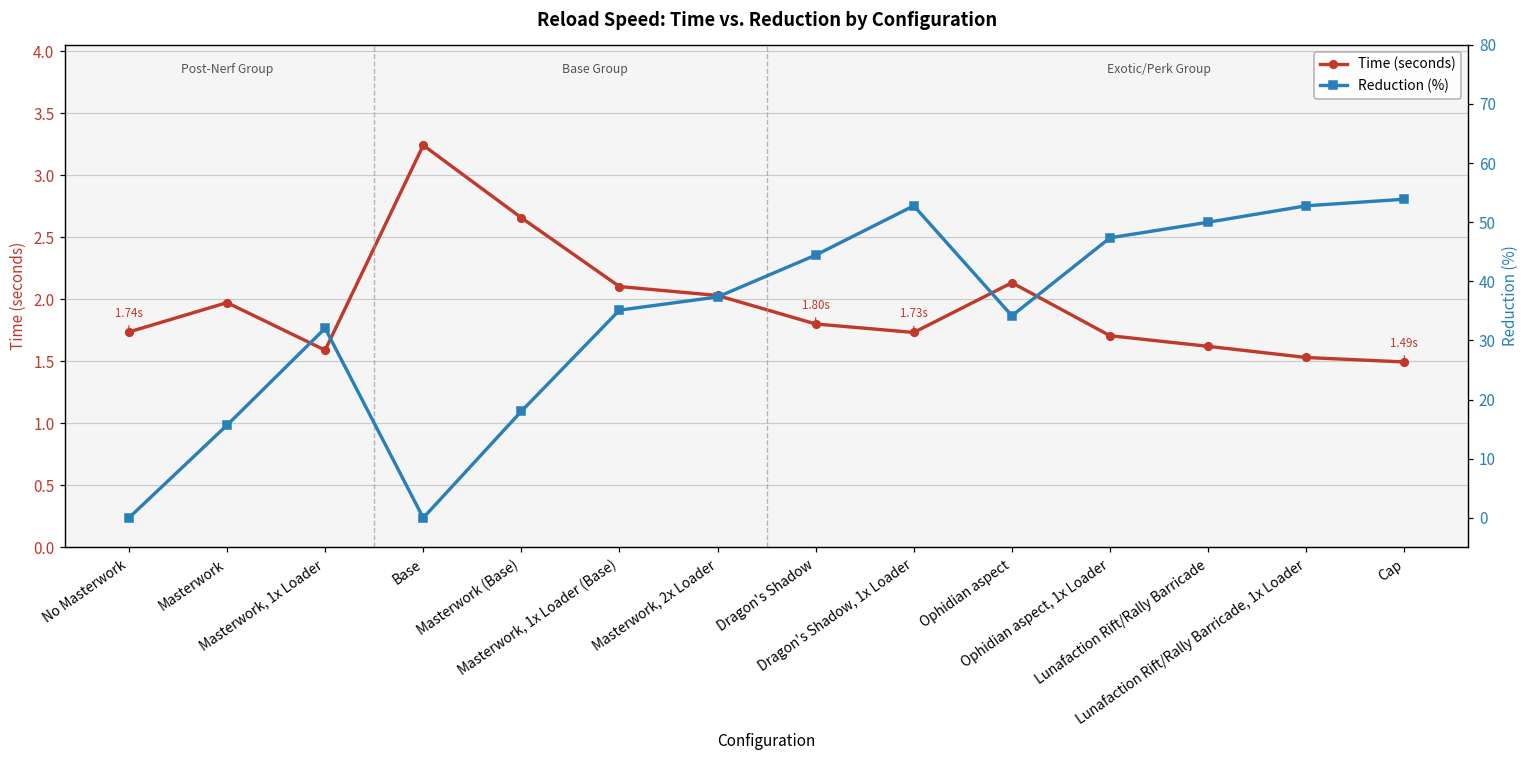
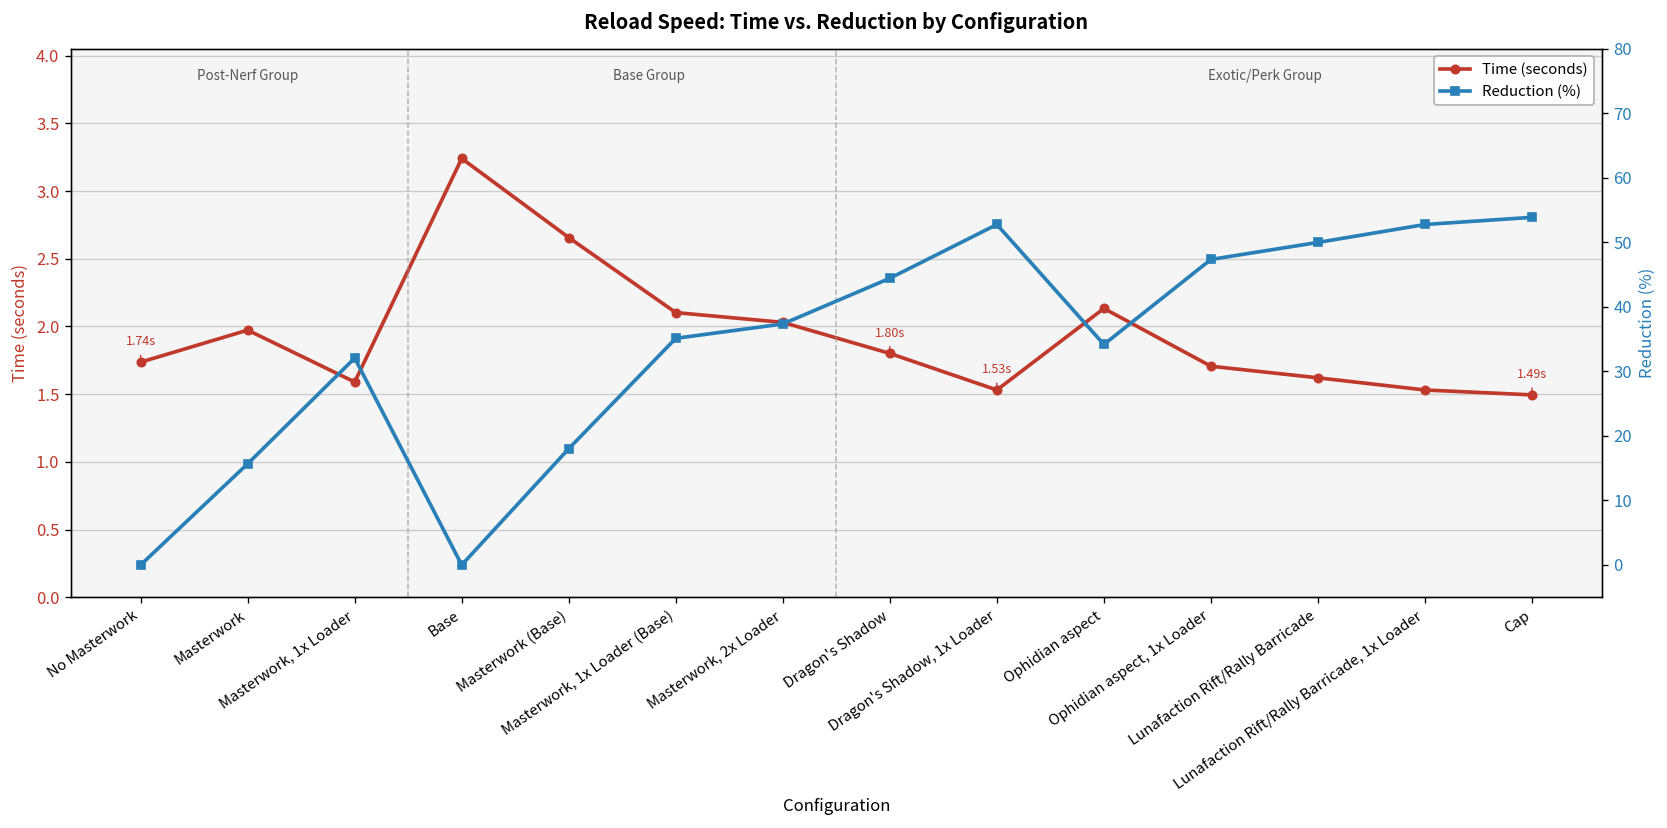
Time (seconds), Dragon's Shadow, 1x Loader: 1.73s -> 1.53s
